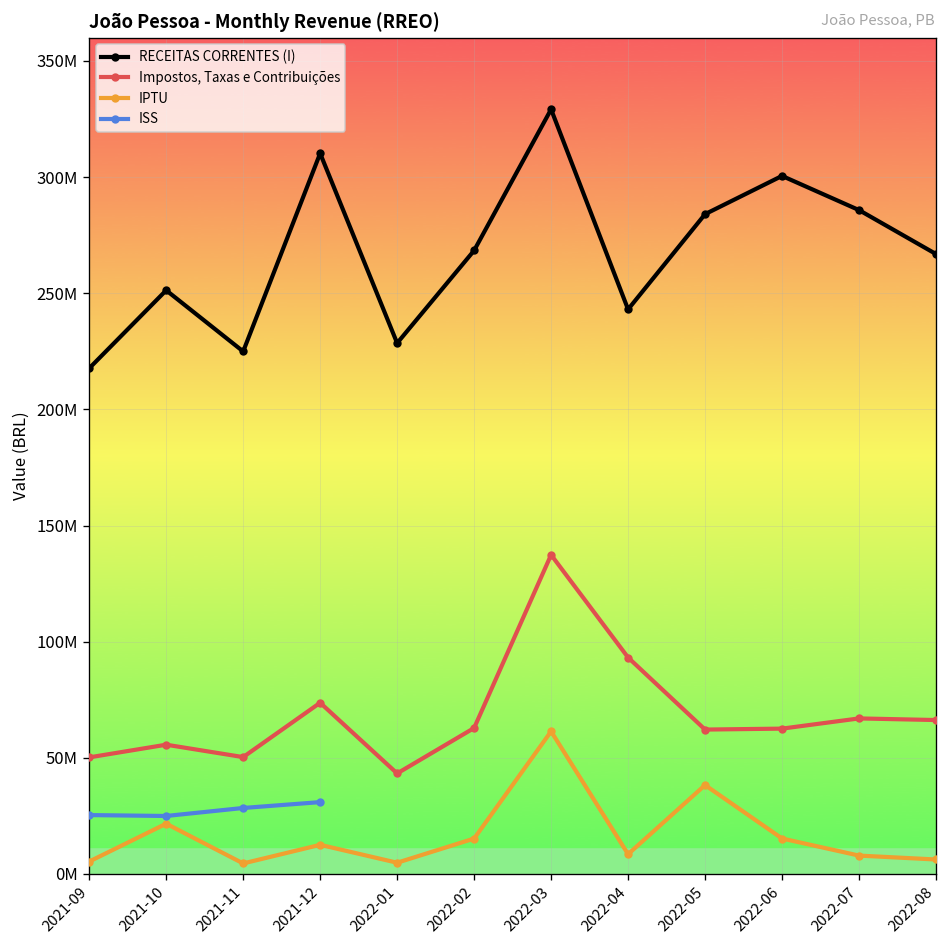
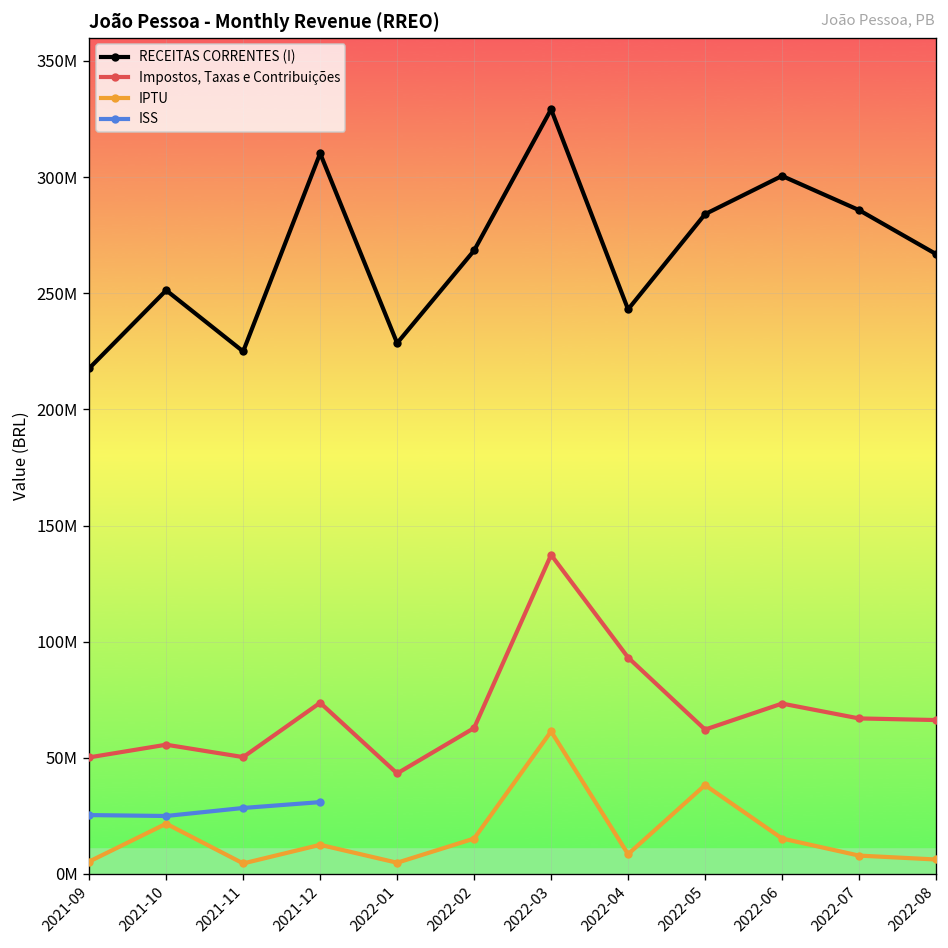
Impostos, Taxas e Contribuições, 2022-06: 63000000 -> 73000000
